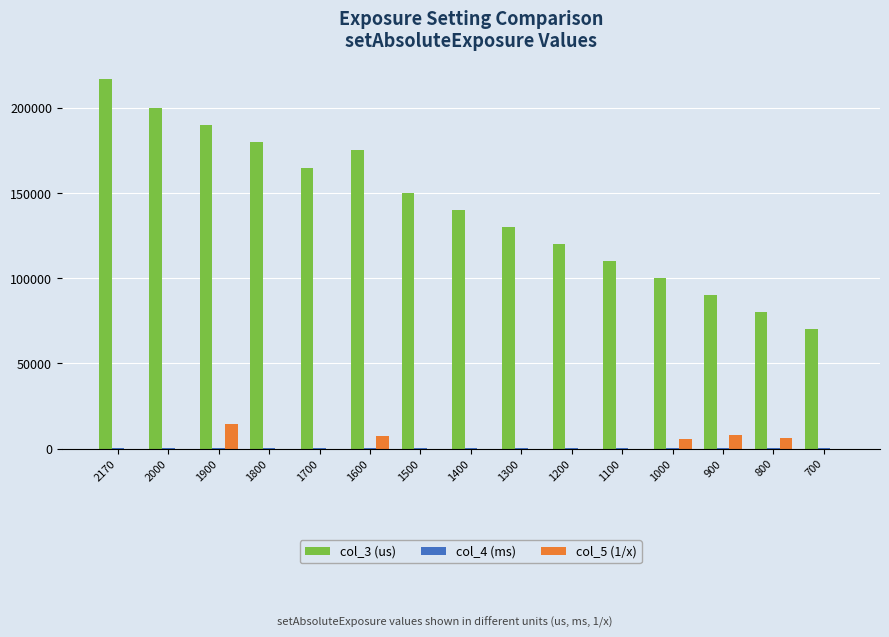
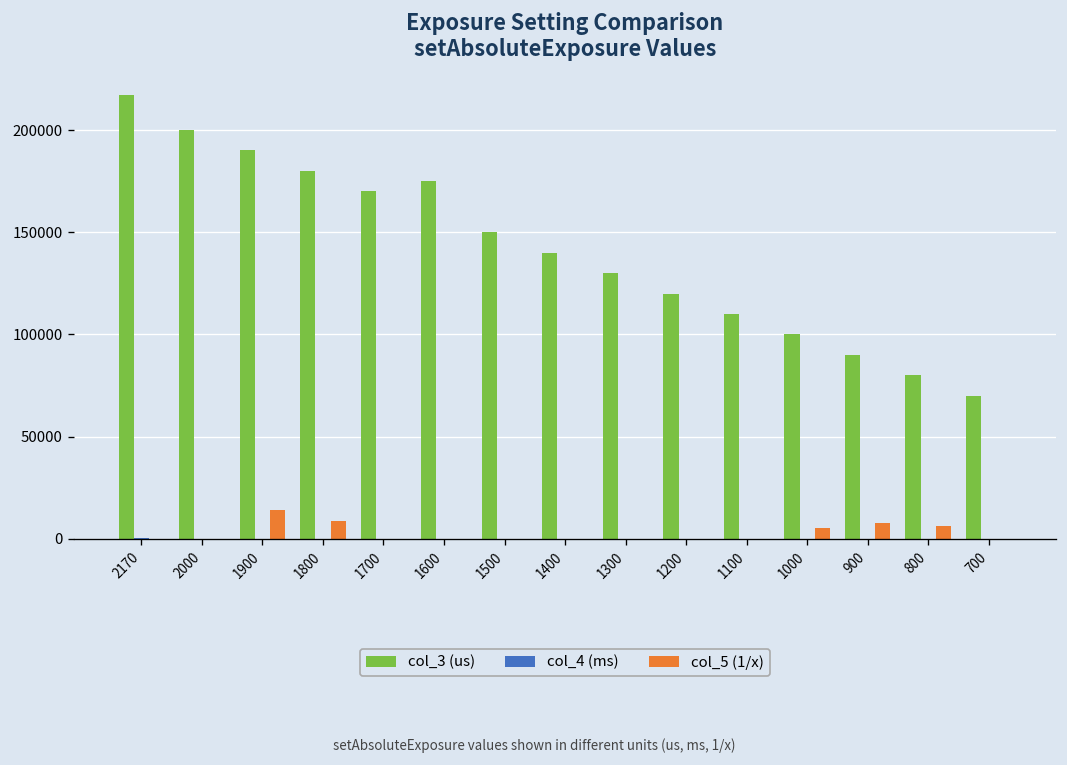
col_5 (1/x), 1800: 0 -> 9000
col_3 (us), 1700: 165000 -> 170000
col_5 (1/x), 1600: 7000 -> 0
